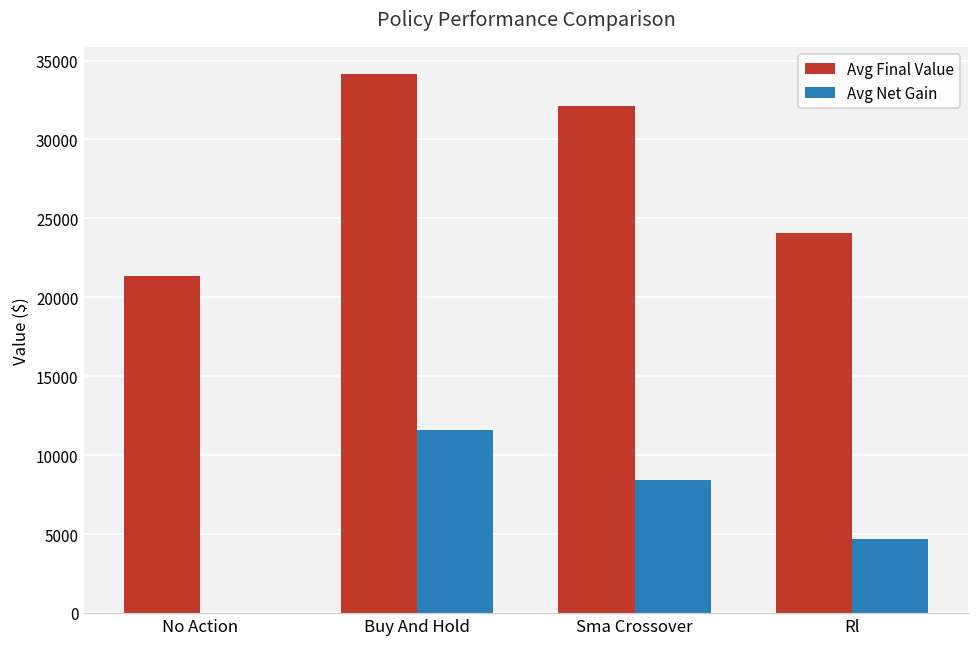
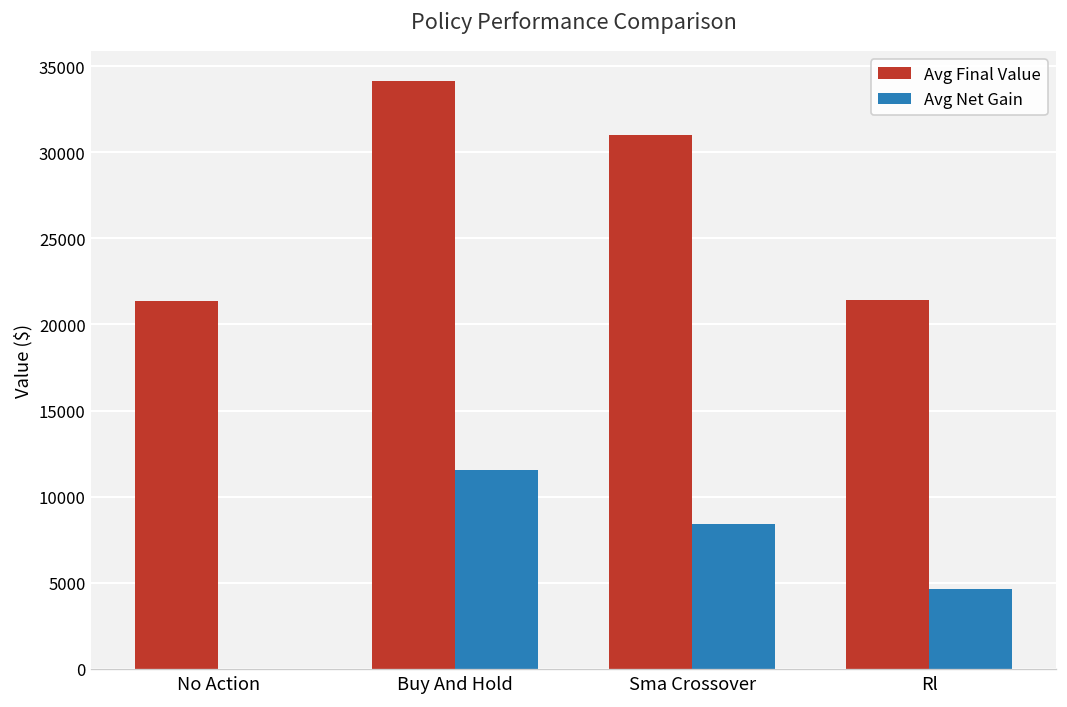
Avg Final Value, Sma Crossover: 32100 -> 31000
Avg Final Value, Rl: 24100 -> 21400
